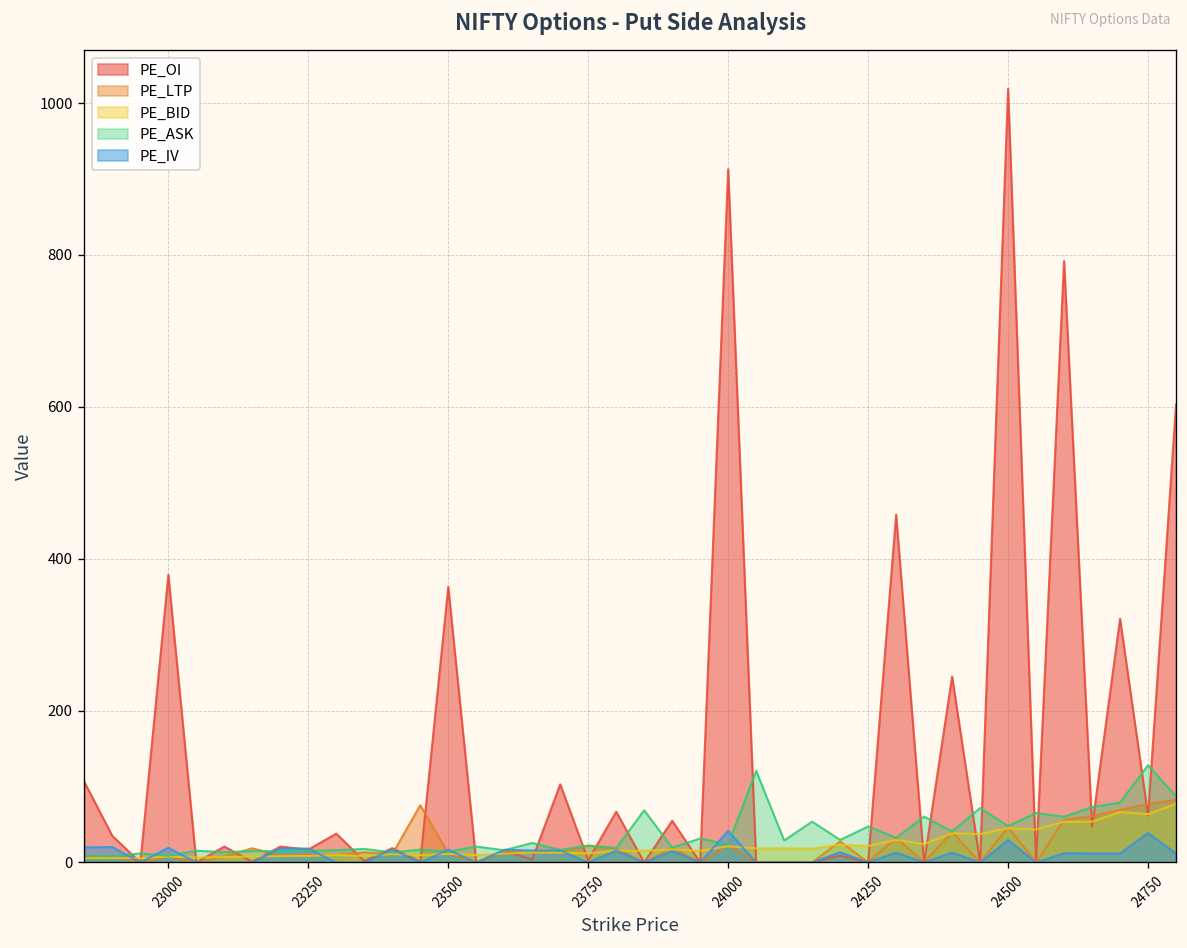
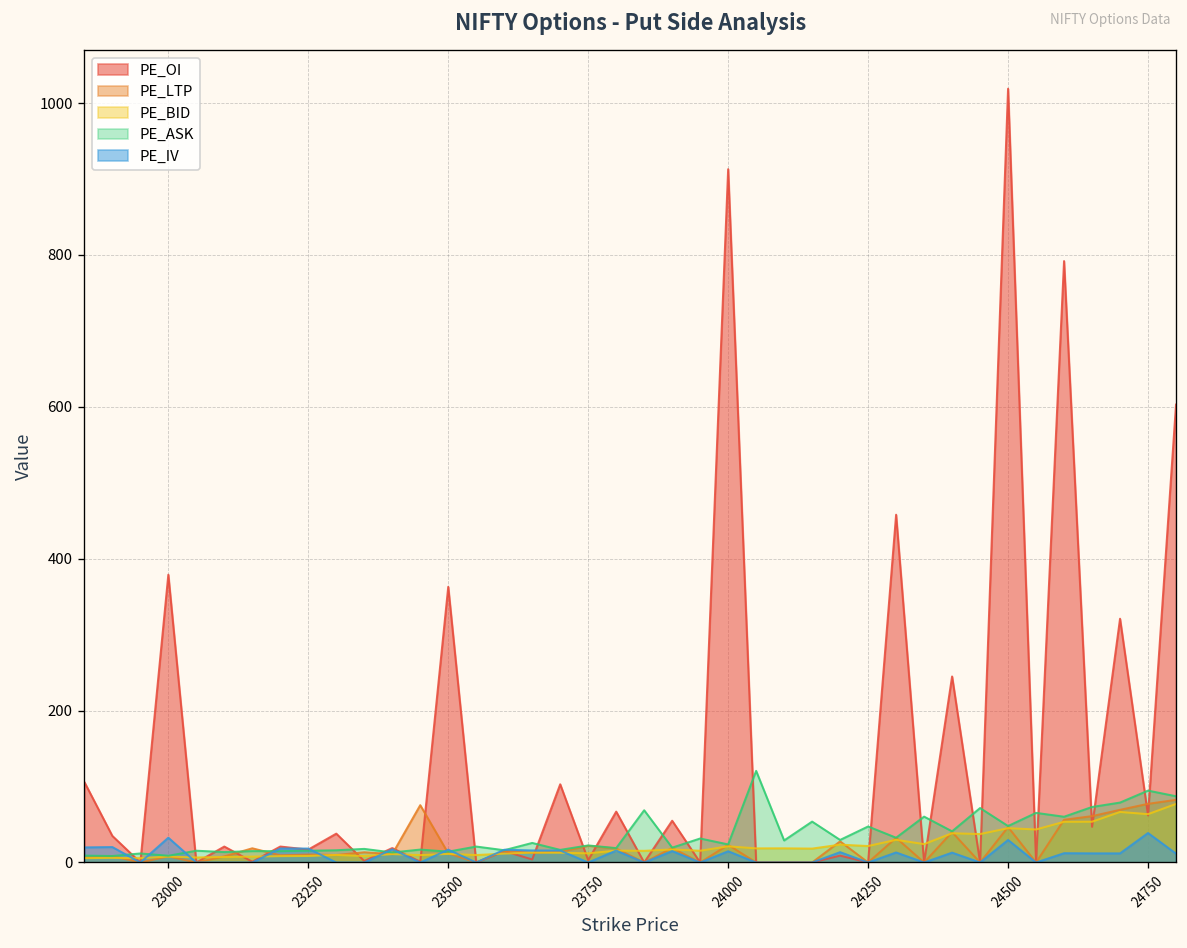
PE_IV, 23000: 20 -> 30
PE_IV, 24000: 40 -> 10
PE_ASK, 24750: 130 -> 90
